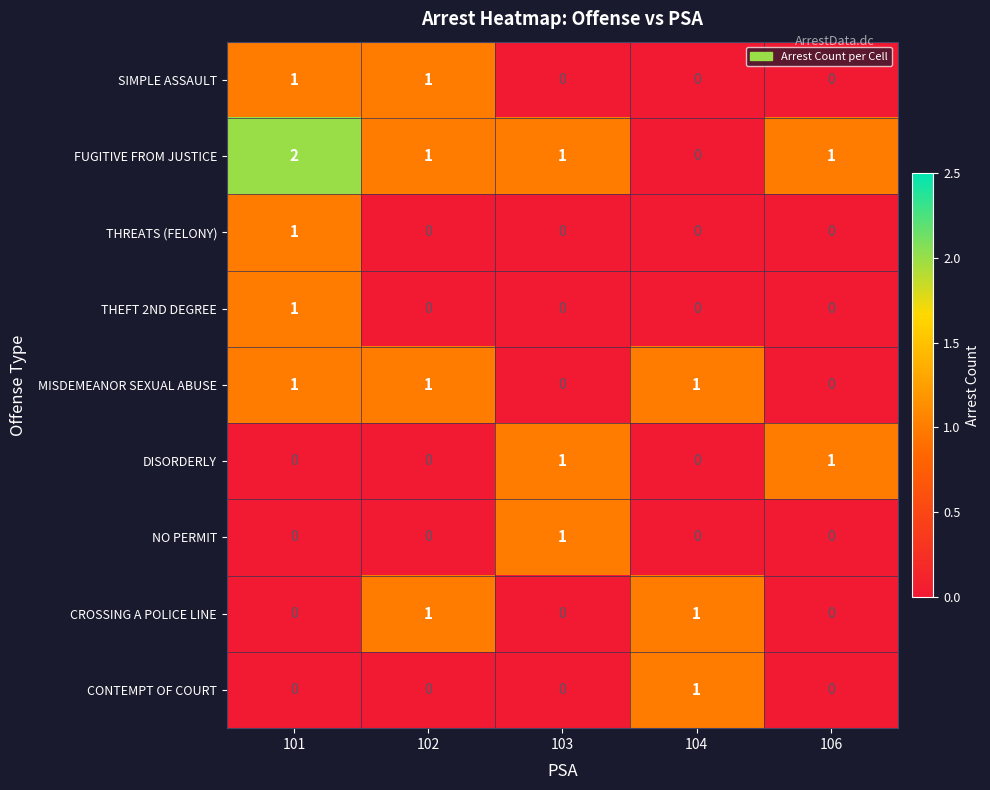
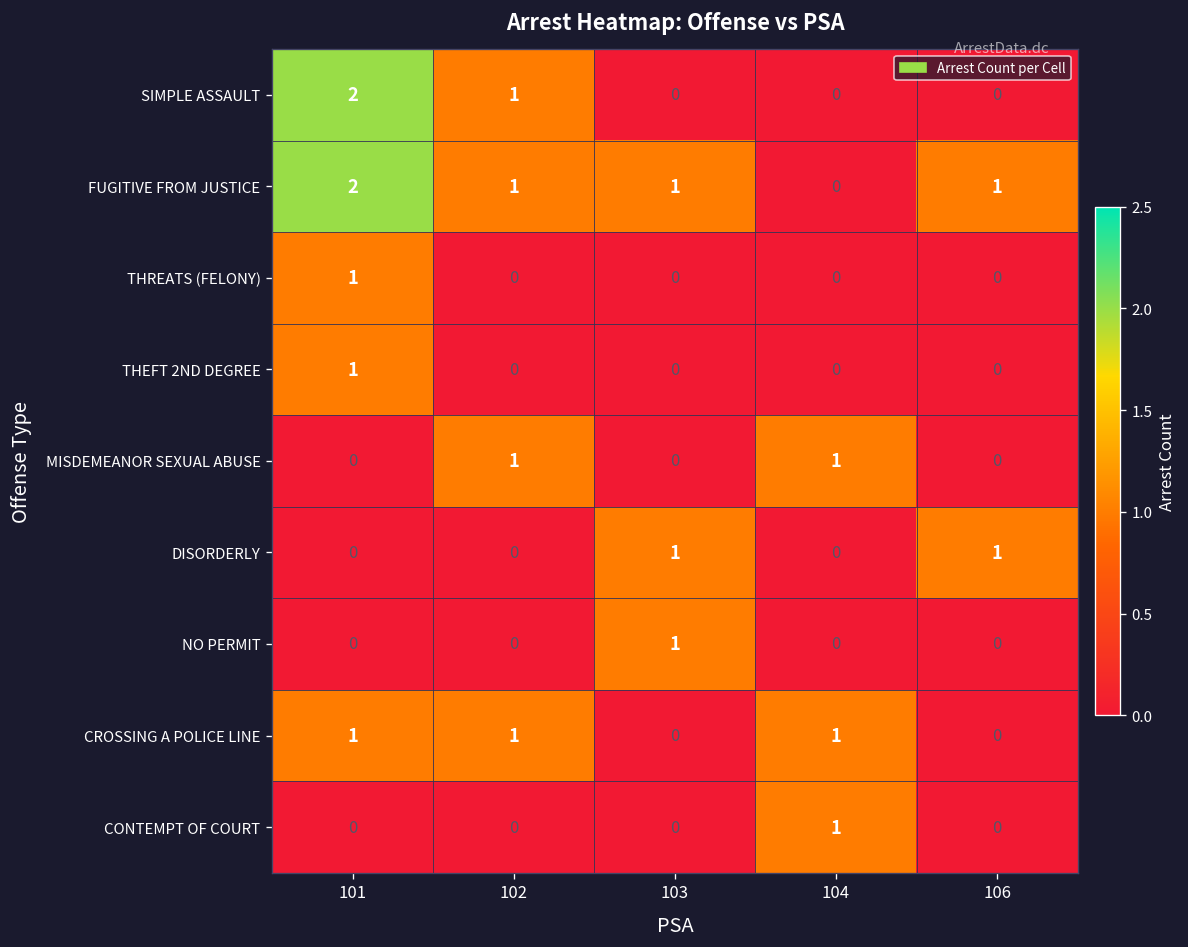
SIMPLE ASSAULT, 101: 1 -> 2
MISDEMEANOR SEXUAL ABUSE, 101: 1 -> 0
CROSSING A POLICE LINE, 101: 0 -> 1
